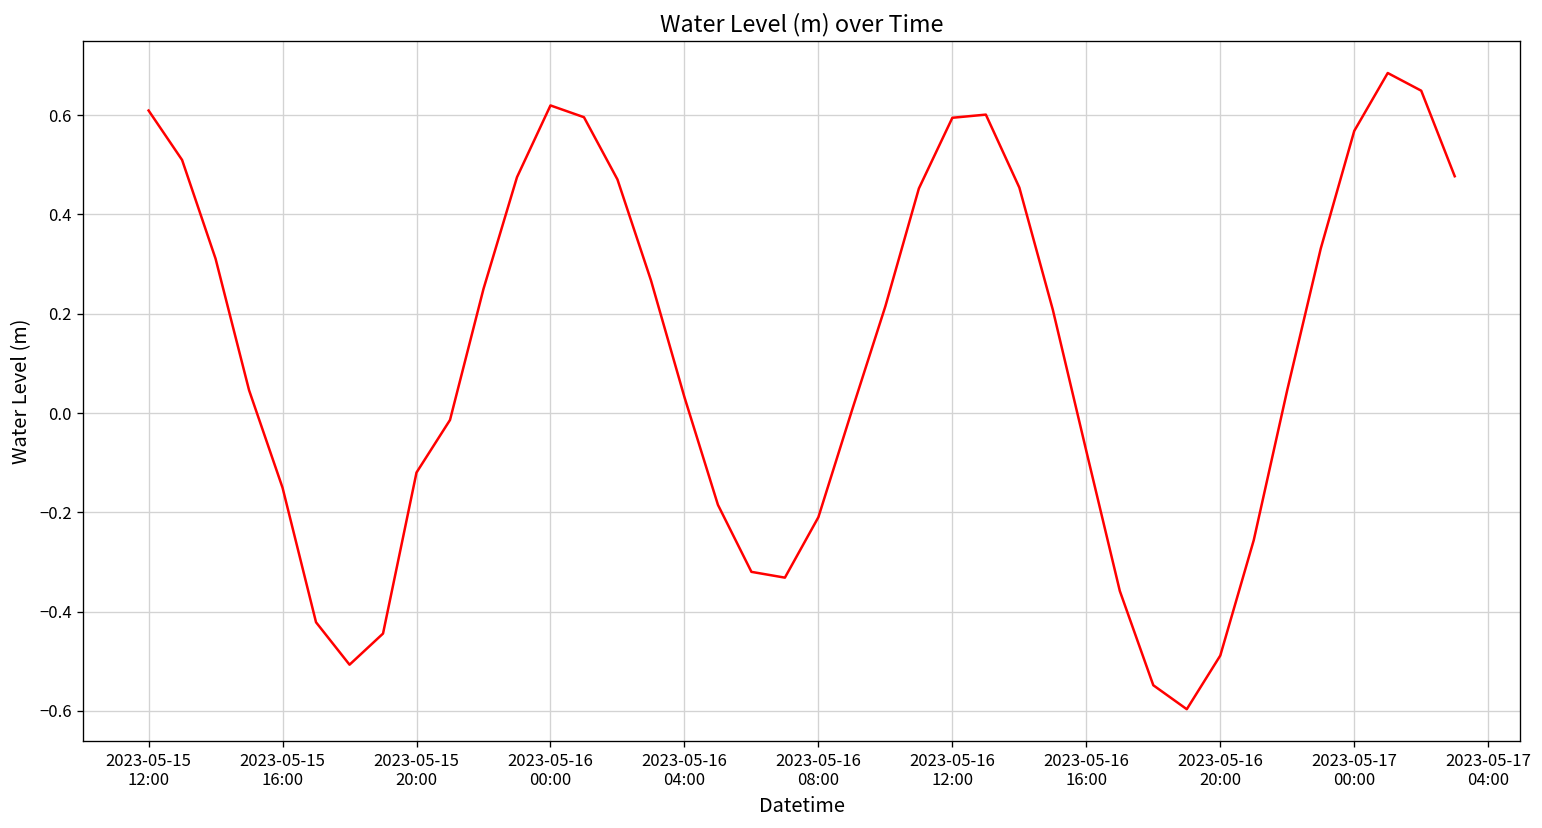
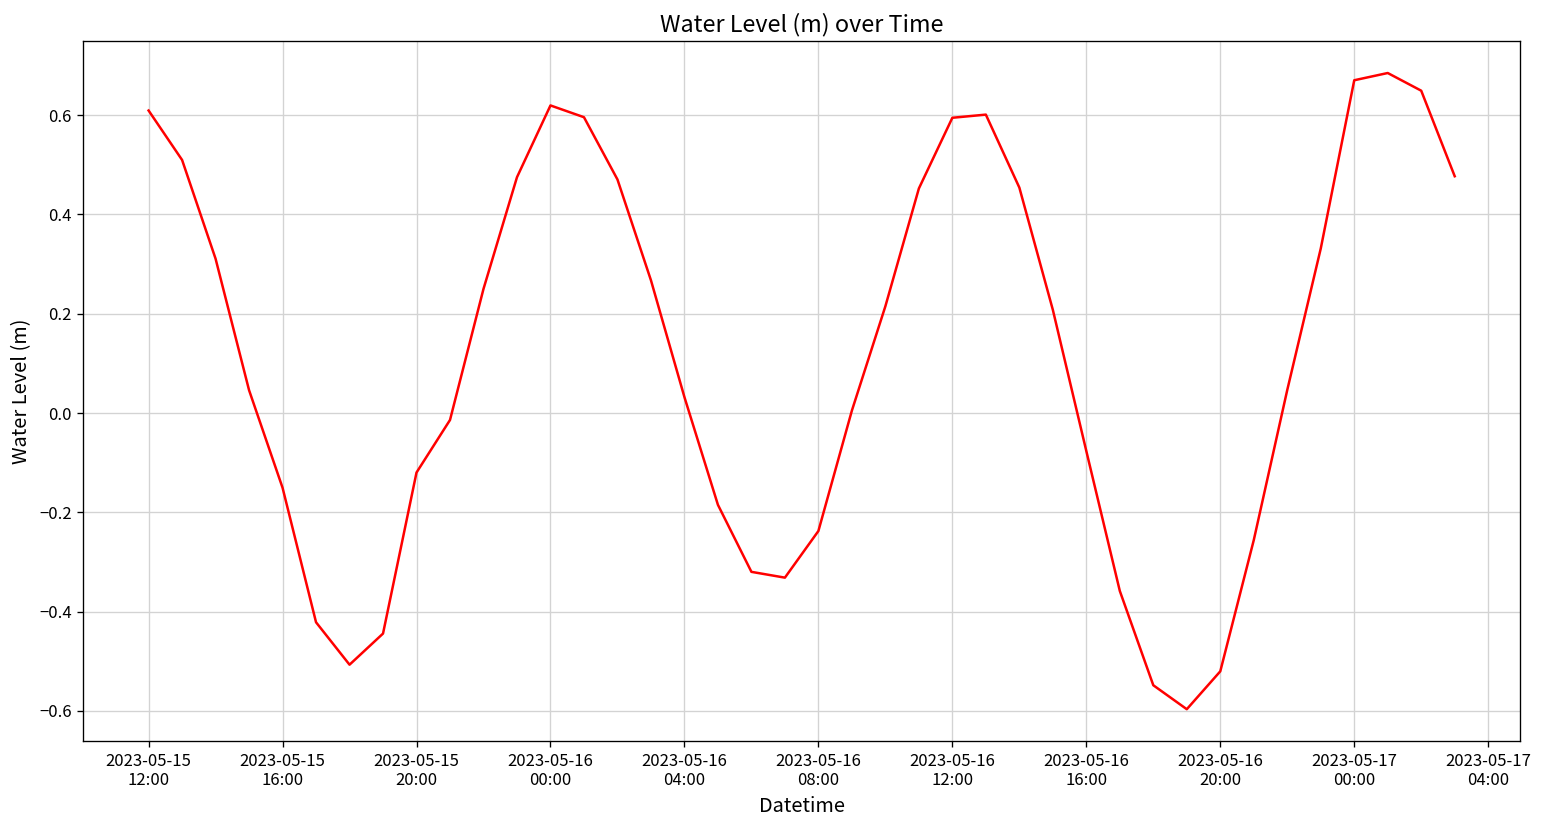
2023-05-16 08:00: -0.21 -> -0.24
2023-05-16 20:00: -0.49 -> -0.52
2023-05-17 00:00: 0.57 -> 0.67
